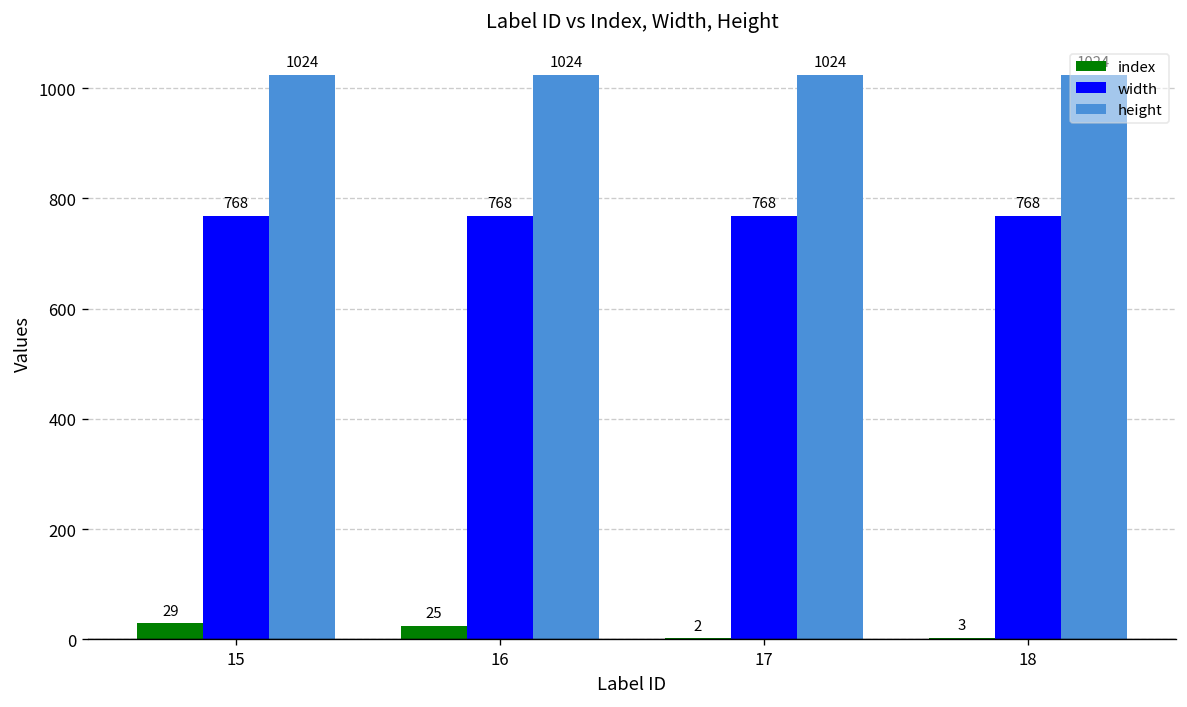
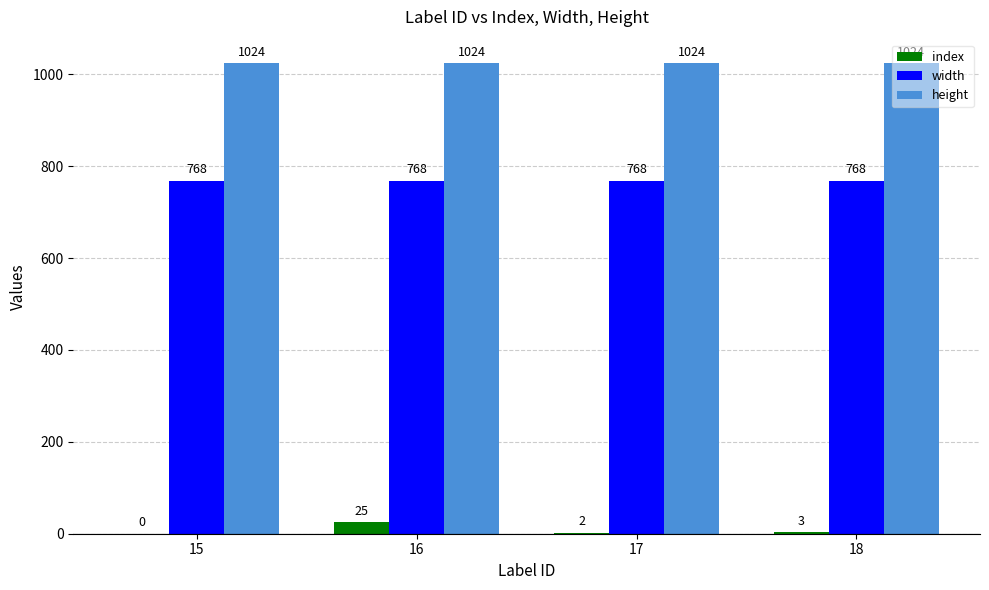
index, 15: 29 -> 0
